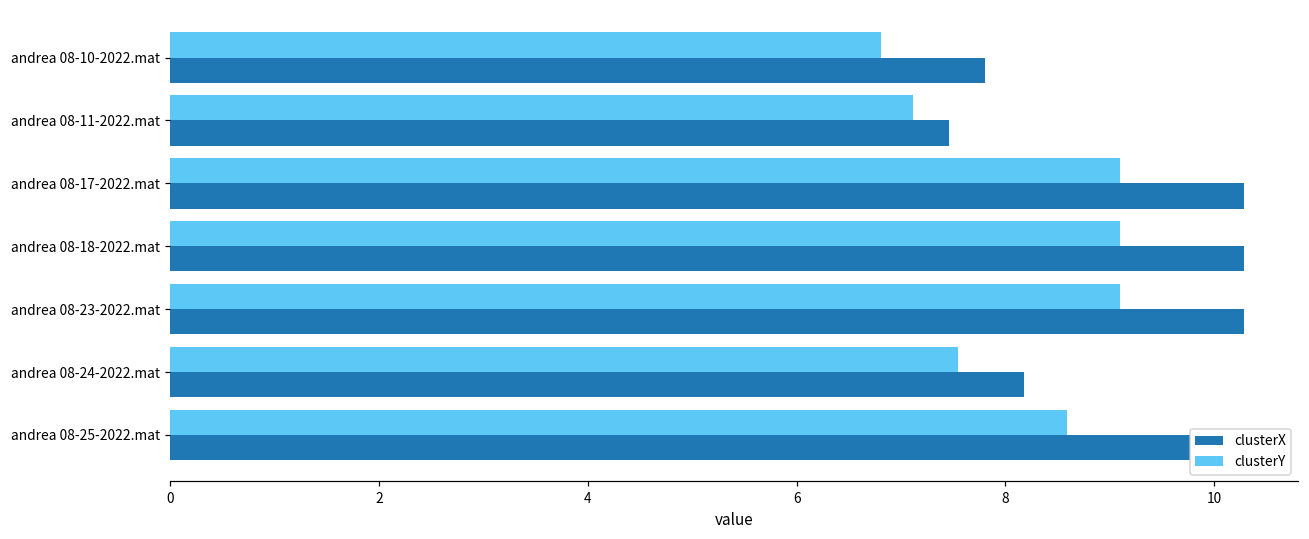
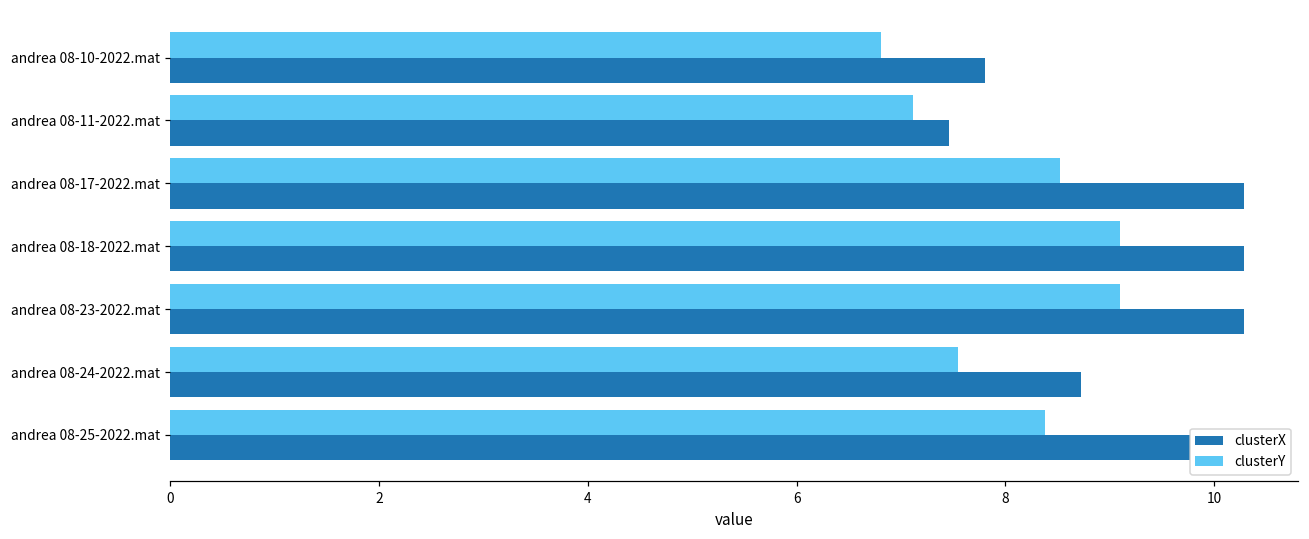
clusterY, andrea 08-17-2022.mat: 9.1 -> 8.5
clusterX, andrea 08-24-2022.mat: 8.2 -> 8.7
clusterY, andrea 08-25-2022.mat: 8.6 -> 8.4
